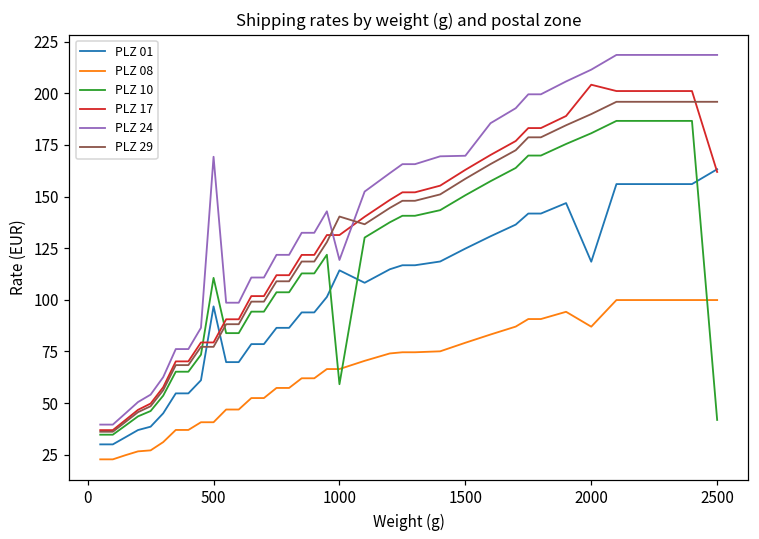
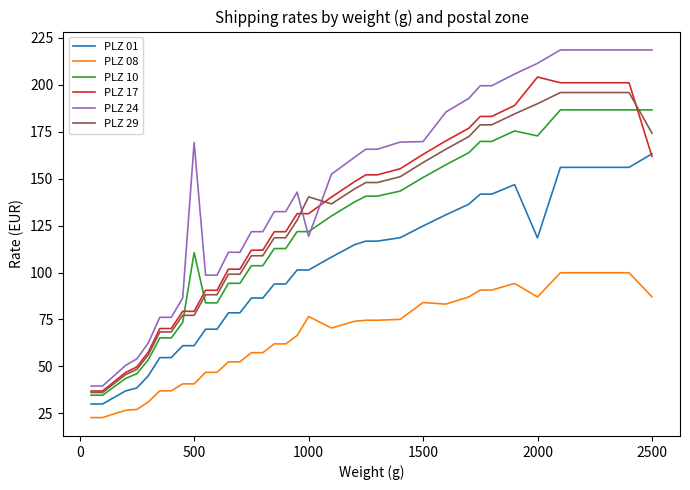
PLZ 01, 500: 97 -> 61
PLZ 01, 1000: 114 -> 101
PLZ 08, 1000: 66 -> 77
PLZ 10, 1000: 59 -> 122
PLZ 08, 1500: 79 -> 84
PLZ 10, 2000: 181 -> 173
PLZ 08, 2500: 100 -> 87
PLZ 10, 2500: 42 -> 187
PLZ 29, 2500: 196 -> 174
